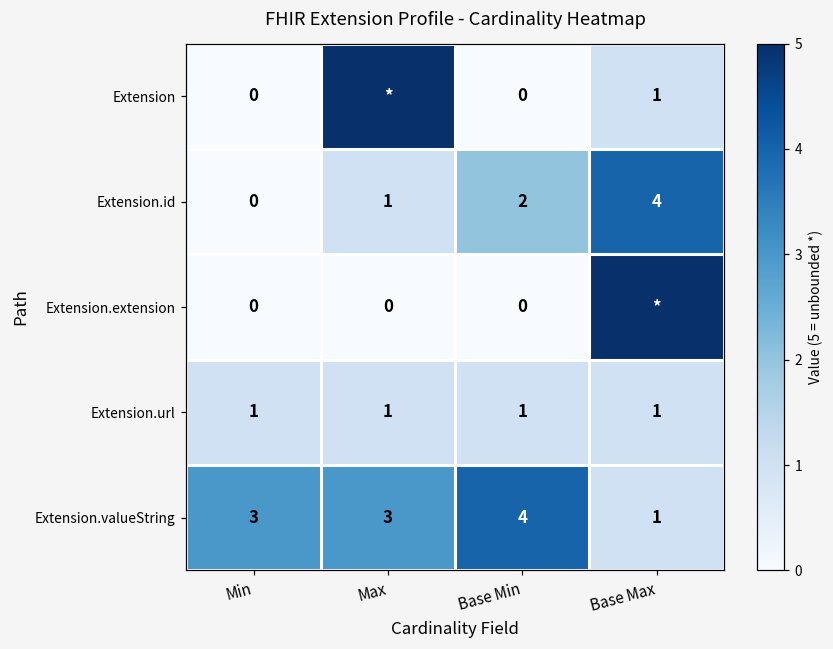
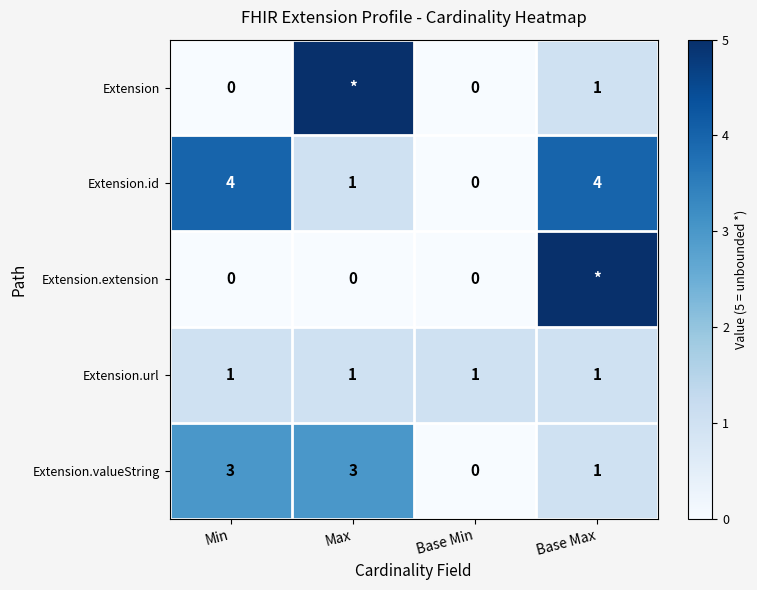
Extension.id, Min: 0 -> 4
Extension.id, Base Min: 2 -> 0
Extension.valueString, Base Min: 4 -> 0
